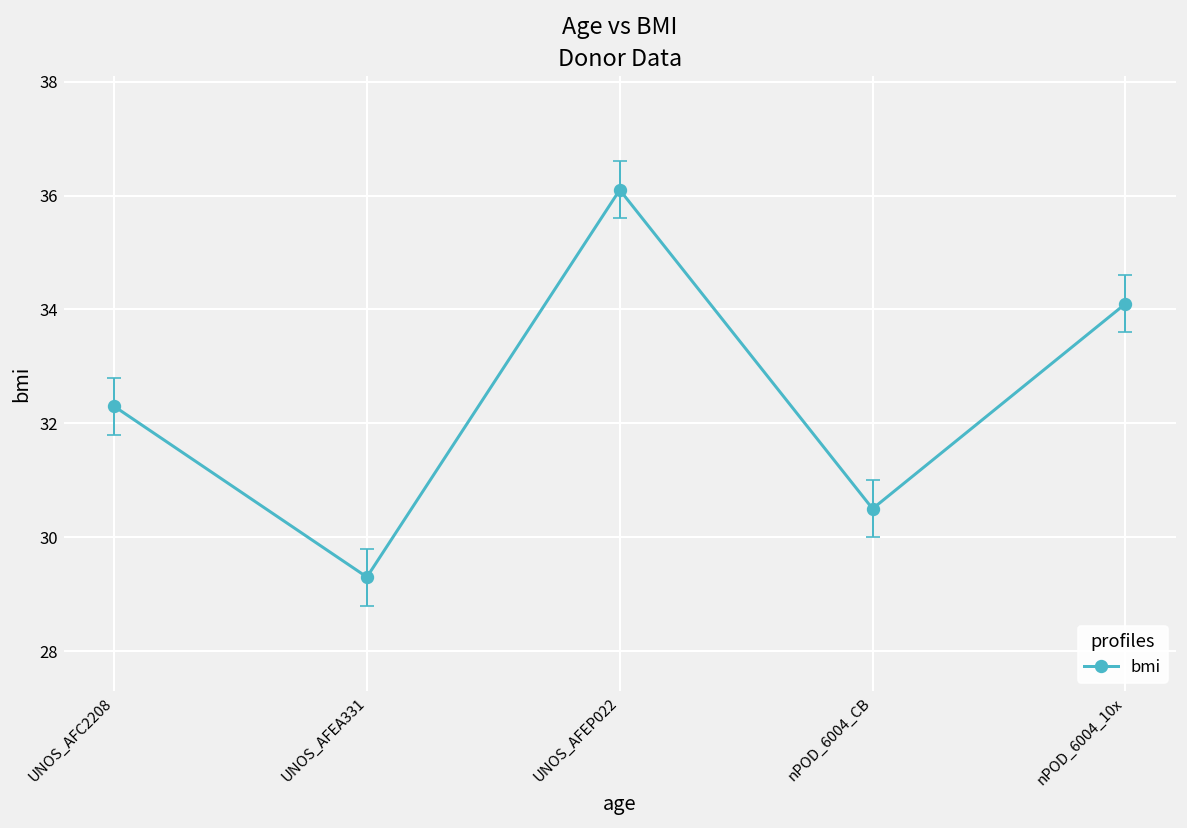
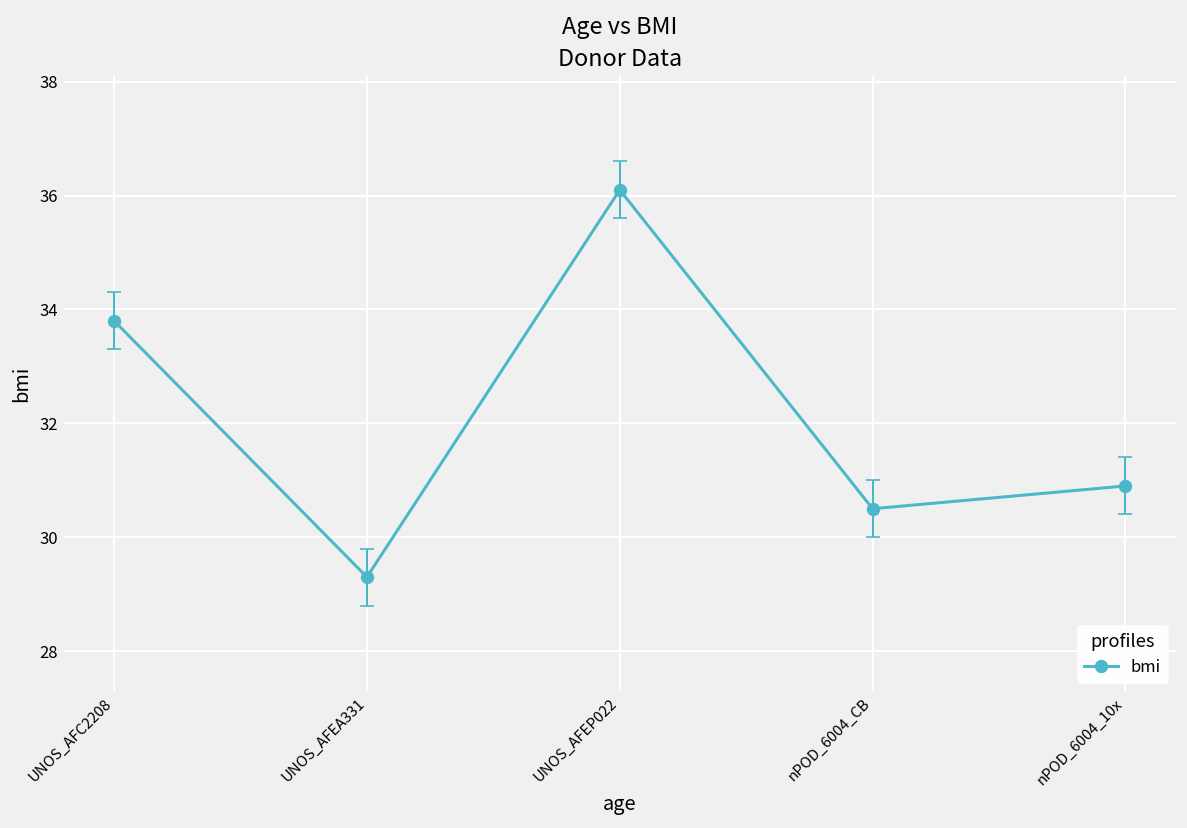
bmi, UNOS_AFC2208: 32.3 -> 33.8
bmi, nPOD_6004_10x: 34.1 -> 30.9
